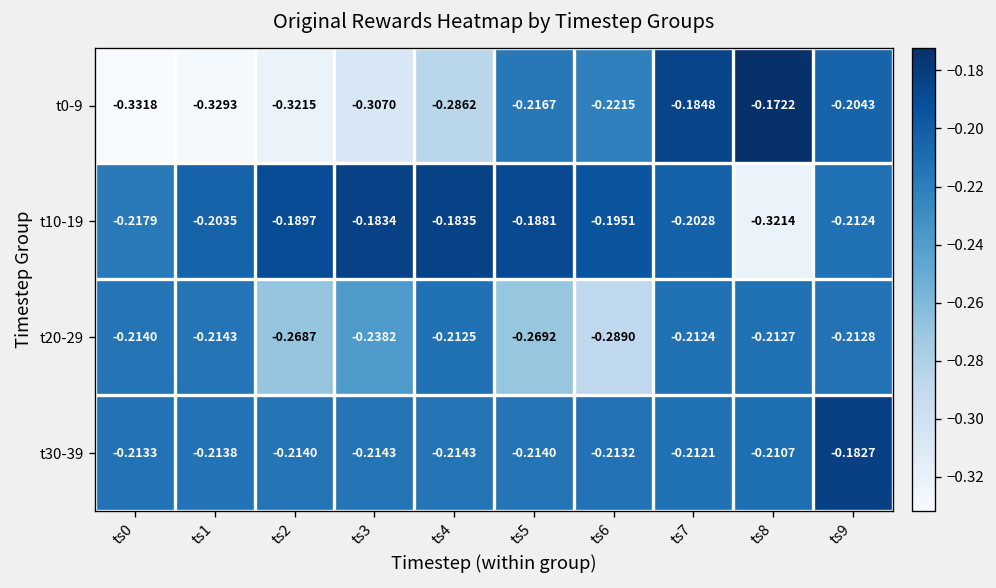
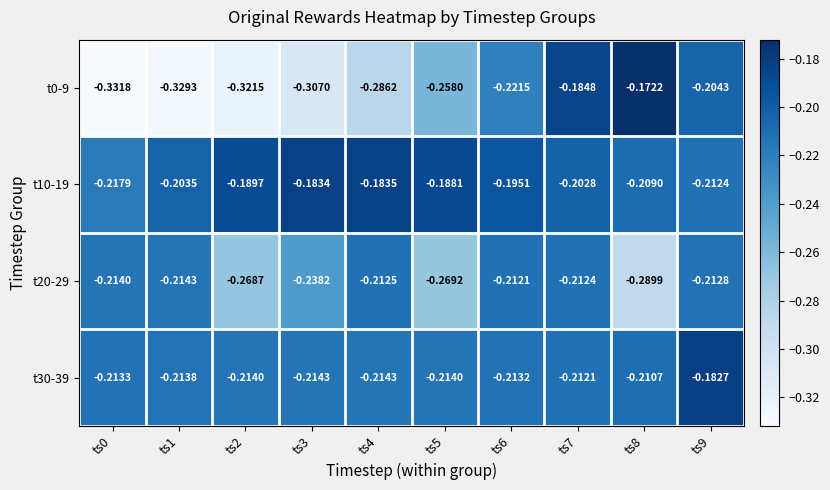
t0-9, ts5: -0.2167 -> -0.2580
t10-19, ts8: -0.3214 -> -0.2090
t20-29, ts6: -0.2890 -> -0.2121
t20-29, ts8: -0.2127 -> -0.2899
